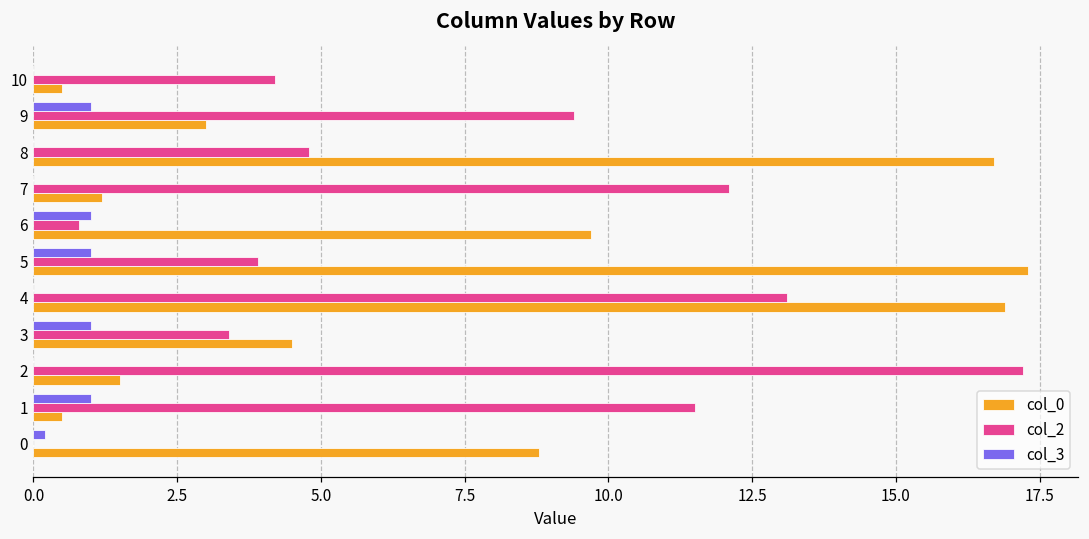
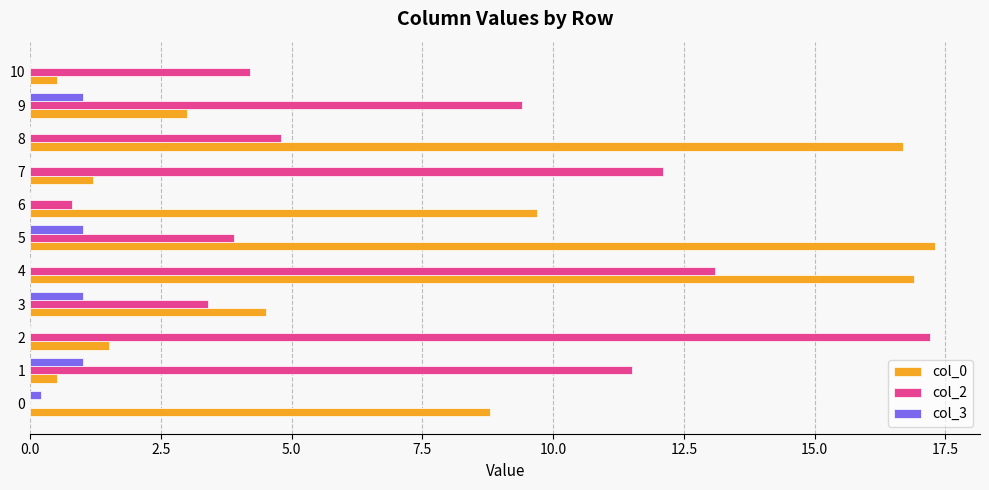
col_3, 6: 1 -> 0
